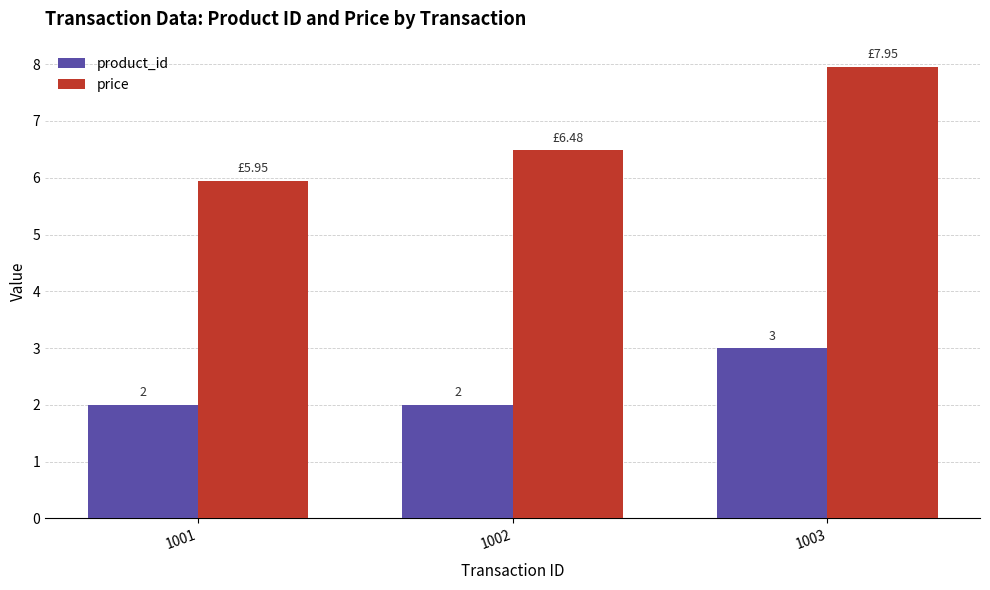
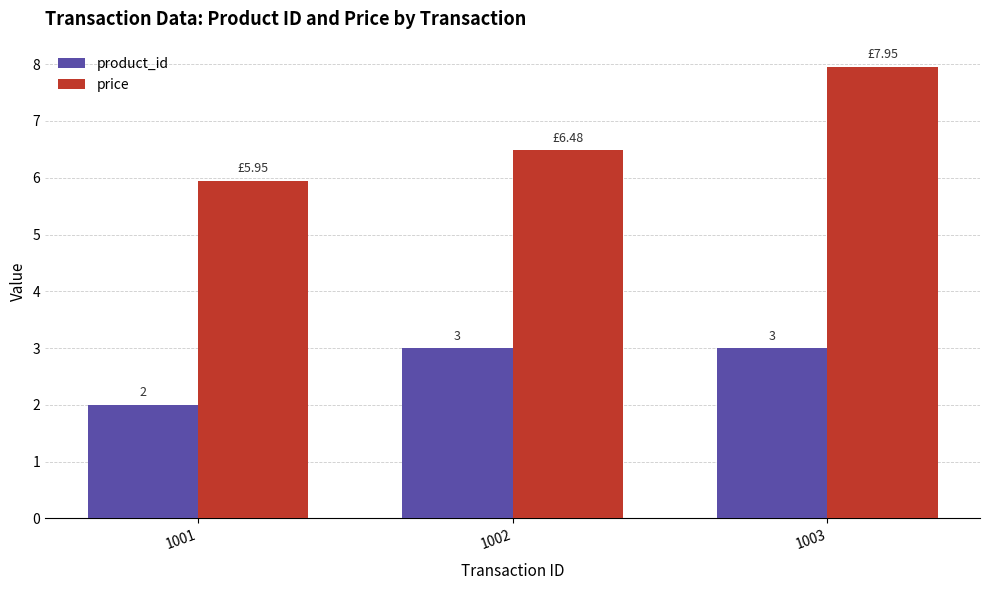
product_id, 1002: 2 -> 3
